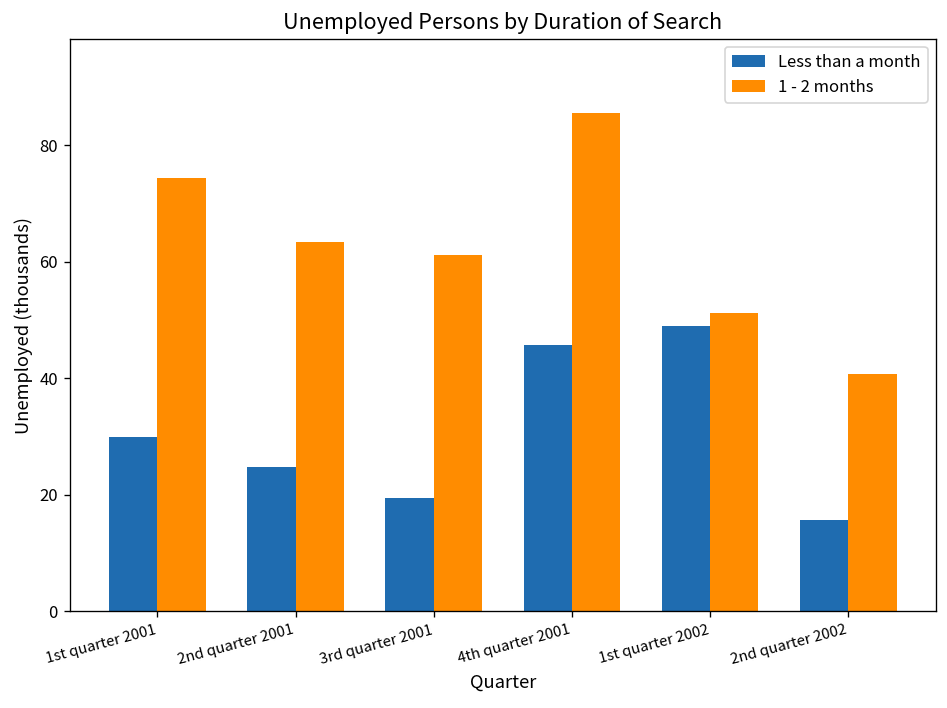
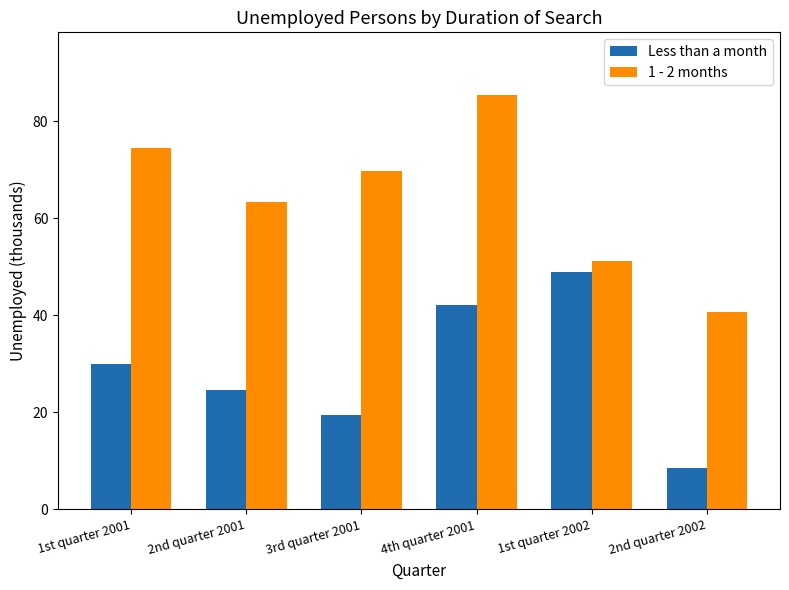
1 - 2 months, 3rd quarter 2001: 61 -> 70
Less than a month, 4th quarter 2001: 46 -> 42
Less than a month, 2nd quarter 2002: 16 -> 9
